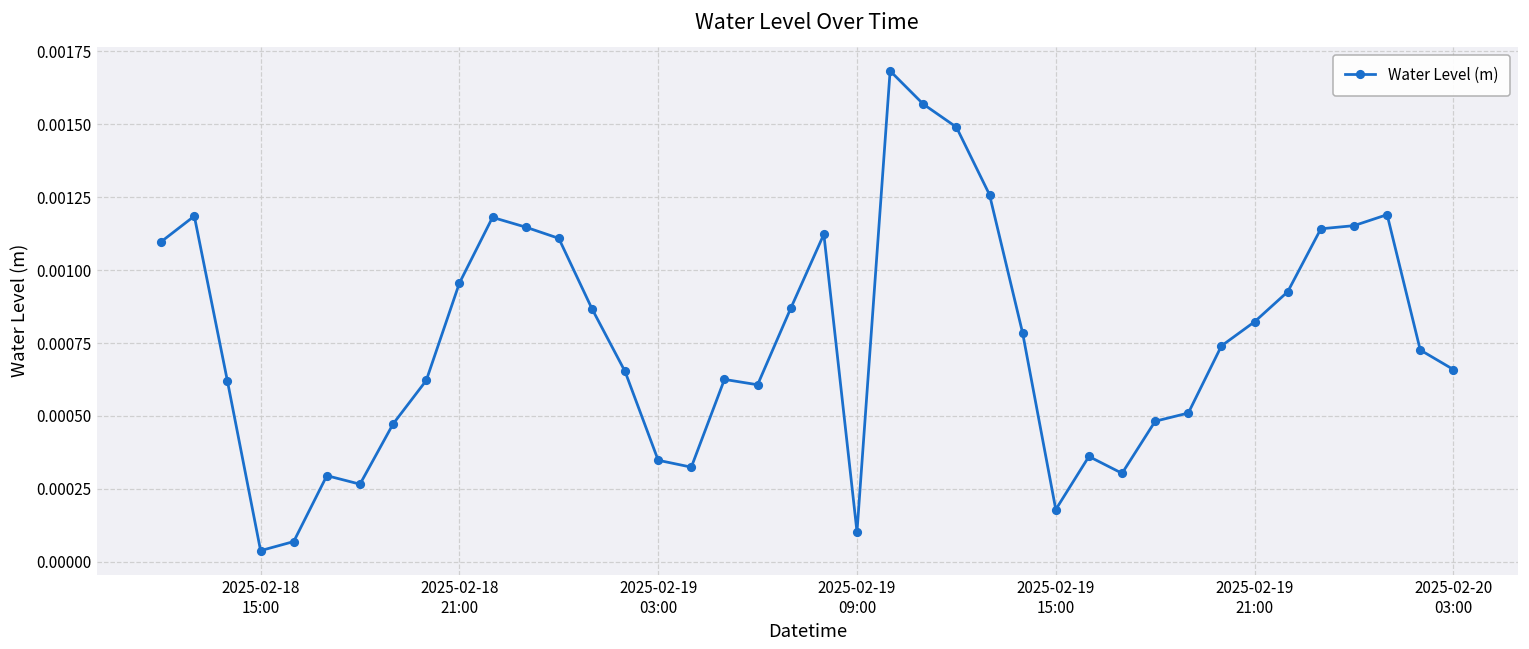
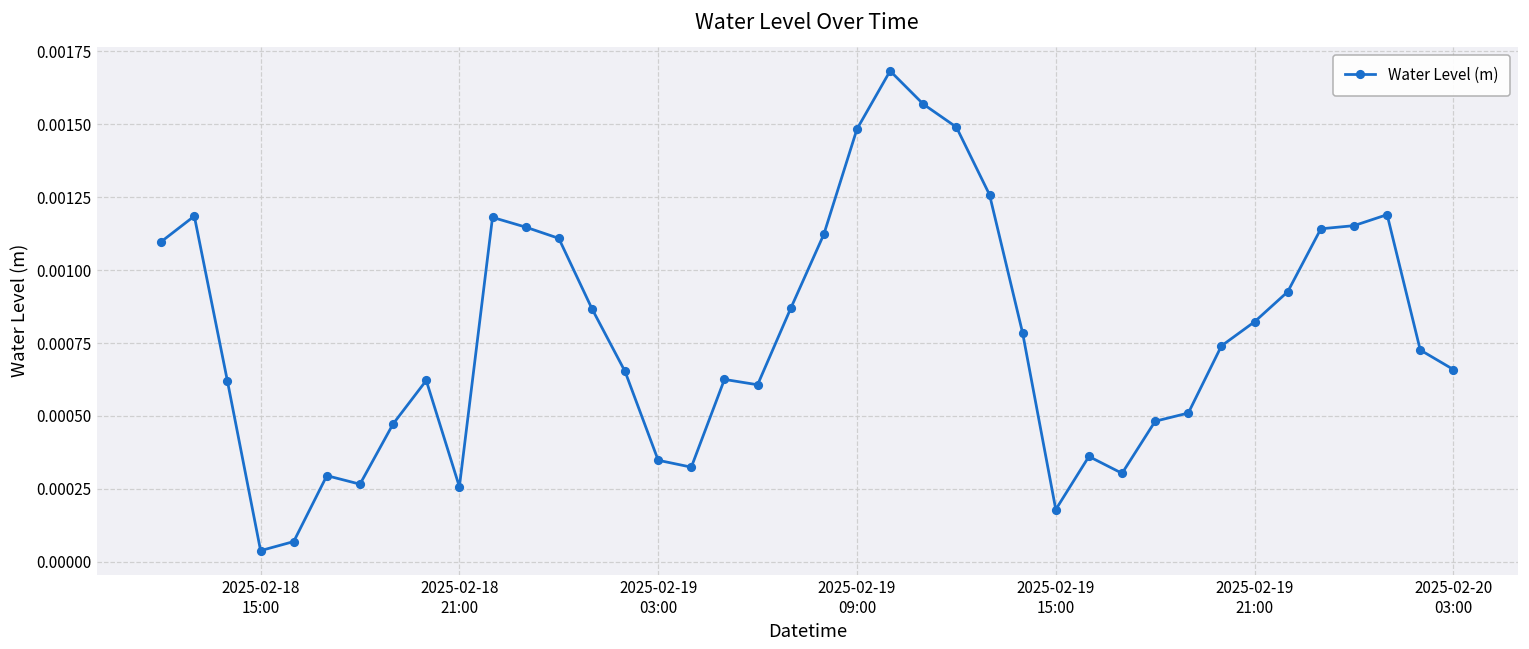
2025-02-18 21:00: 0.00096 -> 0.00026
2025-02-19 09:00: 0.00010 -> 0.00148
